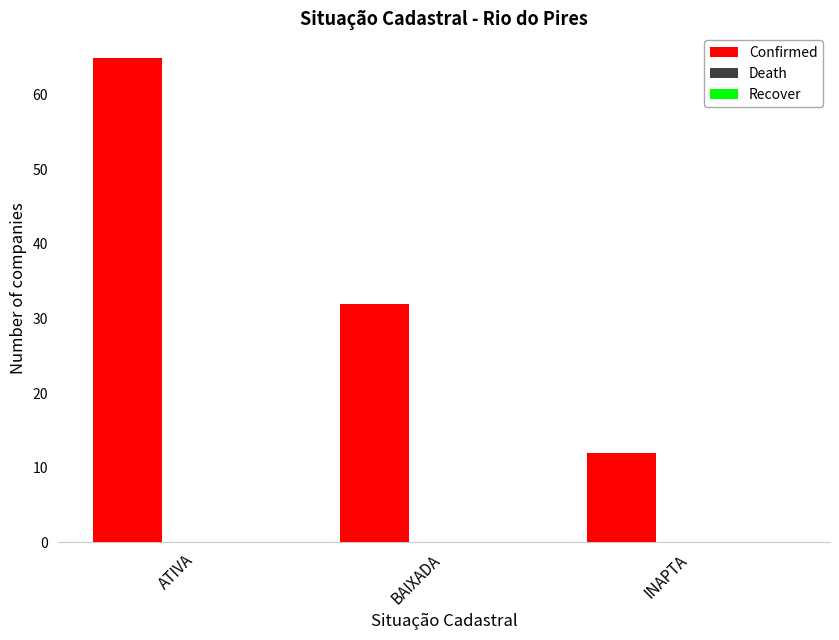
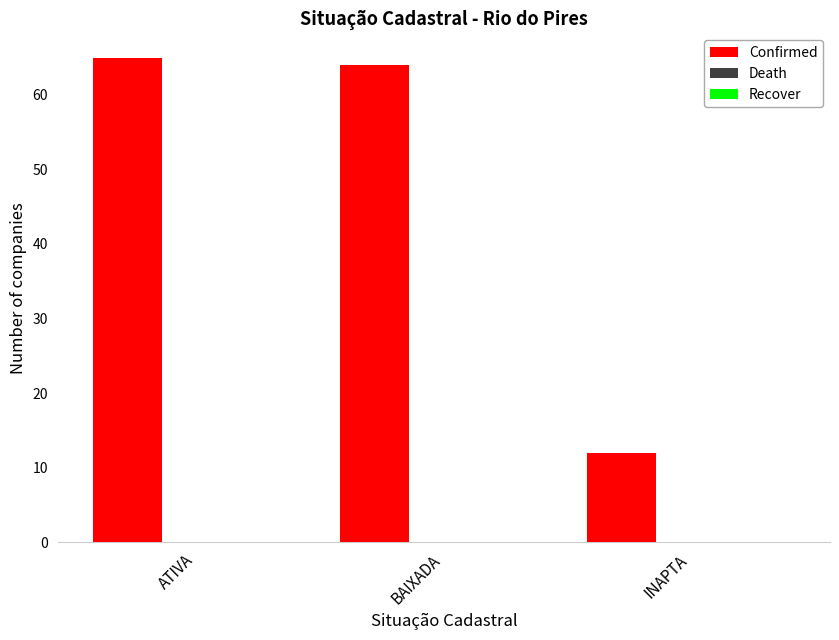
Confirmed, BAIXADA: 32 -> 64
